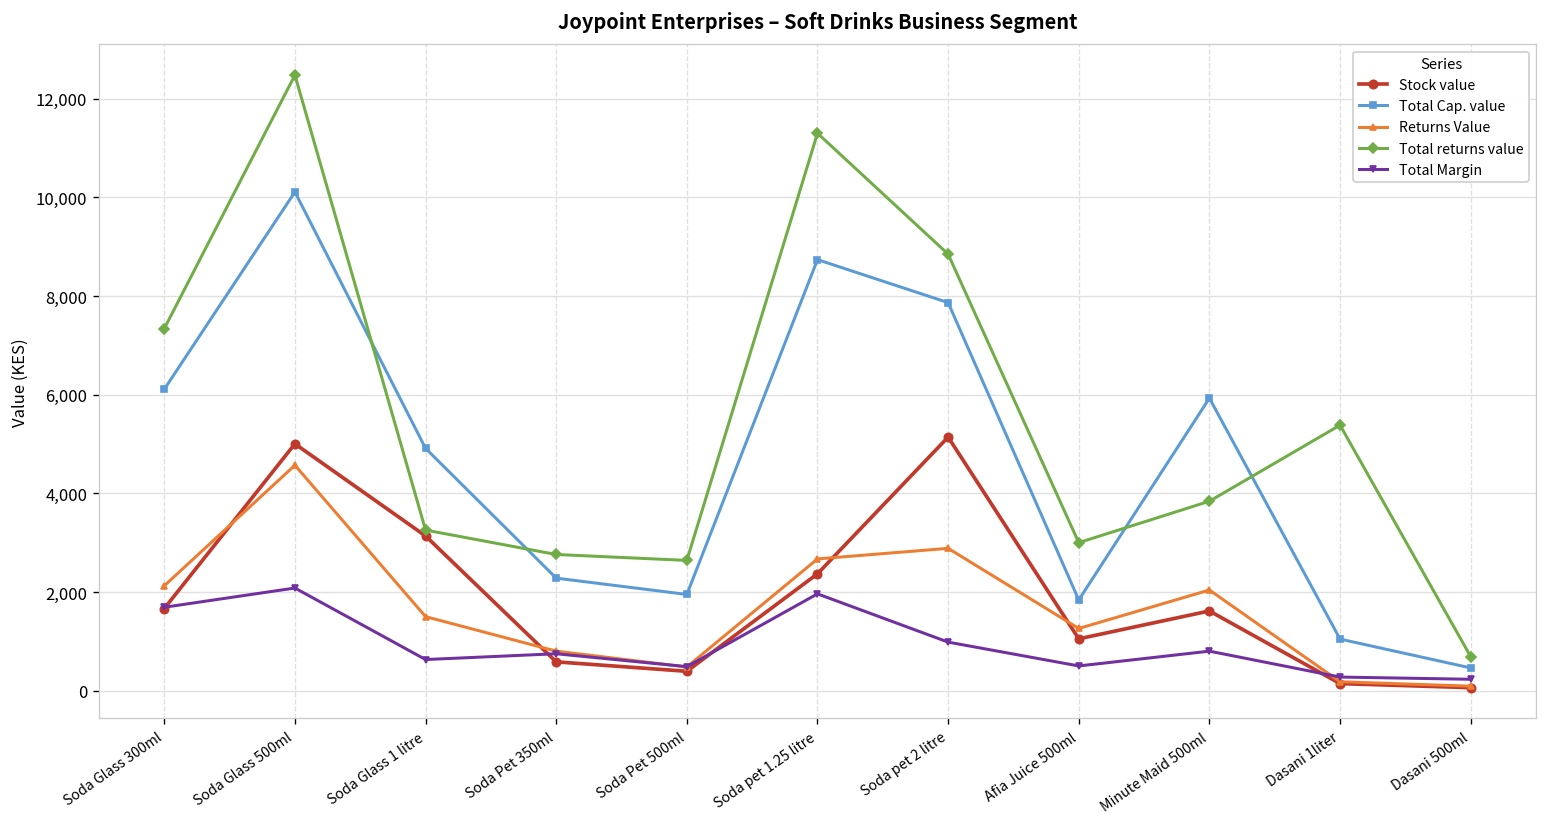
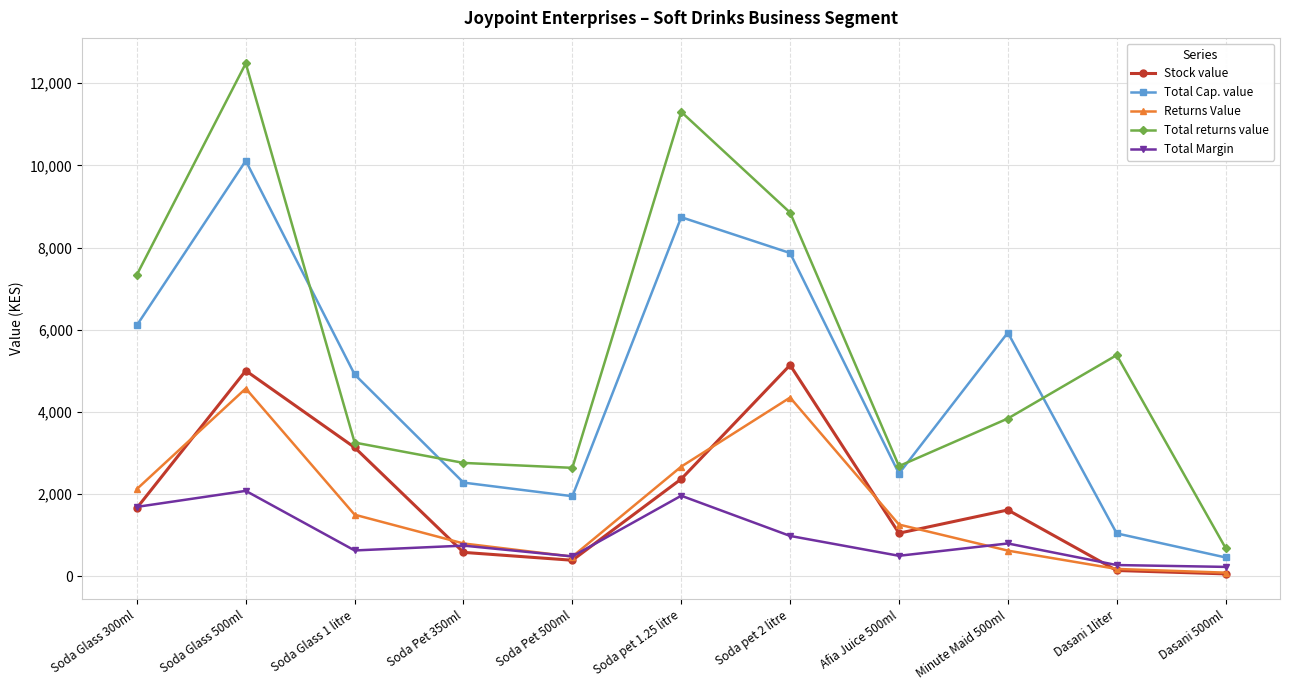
Returns Value, Soda pet 2 litre: 2,900 -> 4,400
Total Cap. value, Afia Juice 500ml: 1,800 -> 2,500
Total returns value, Afia Juice 500ml: 3,000 -> 2,700
Returns Value, Minute Maid 500ml: 2,000 -> 600
